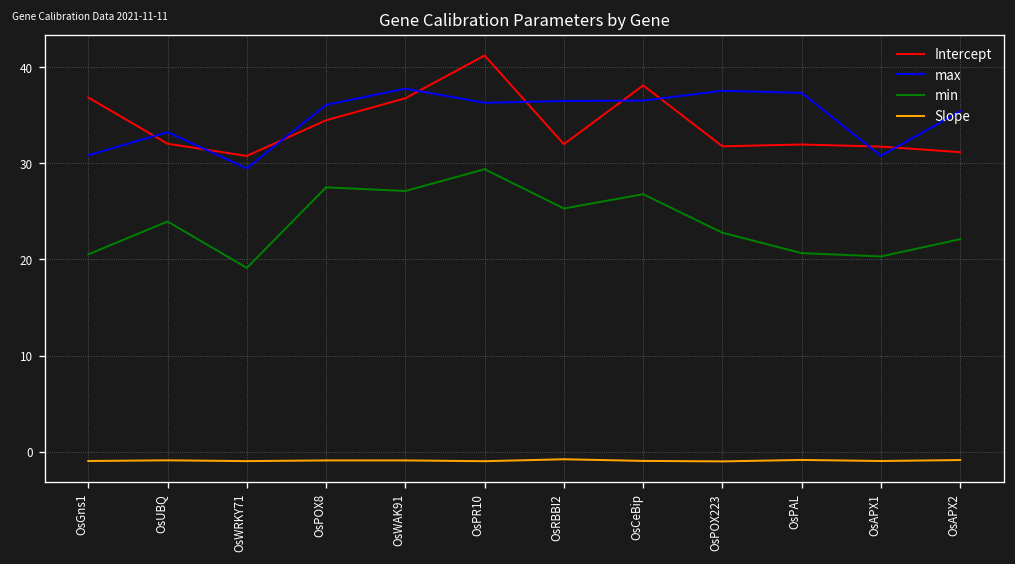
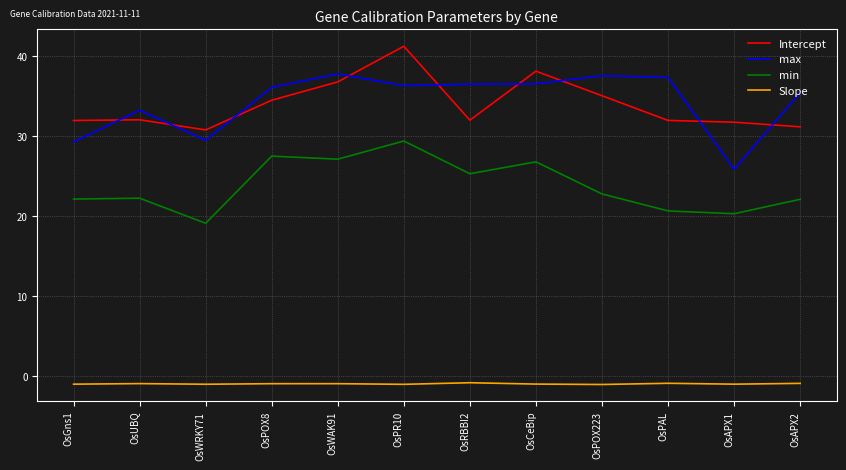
Intercept, OsGns1: 37 -> 32
max, OsGns1: 31 -> 29
min, OsGns1: 21 -> 22
min, OsUBQ: 24 -> 22
Intercept, OsPOX223: 32 -> 35
max, OsAPX1: 31 -> 26
